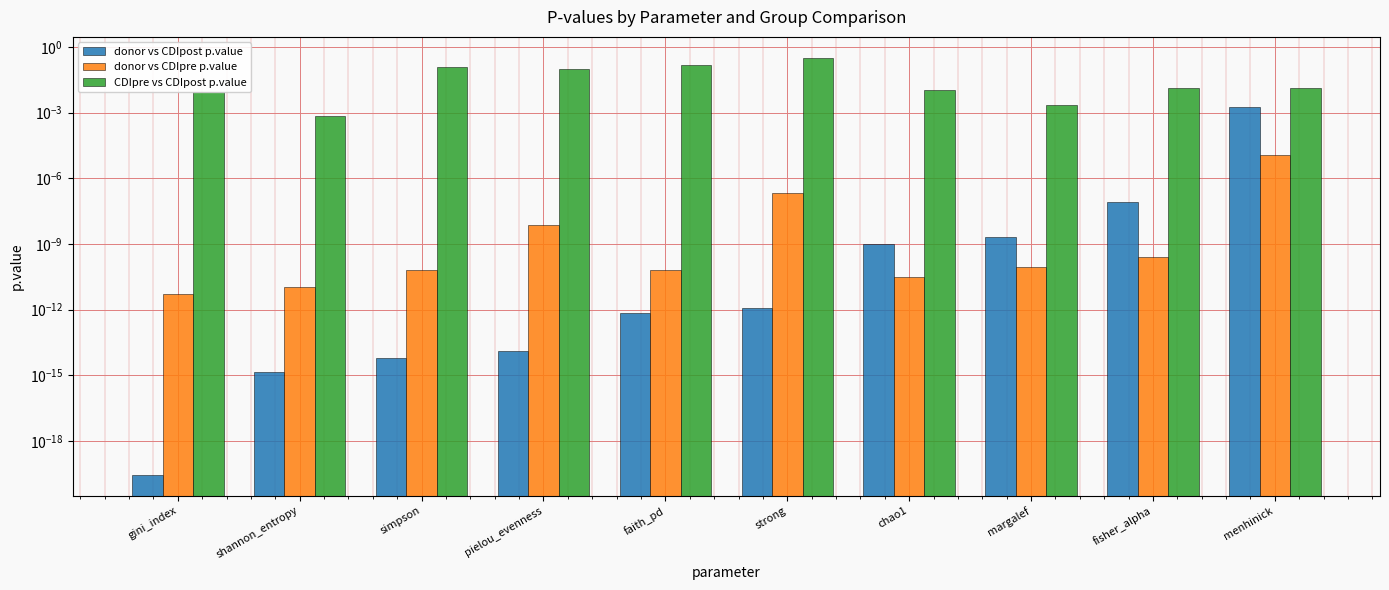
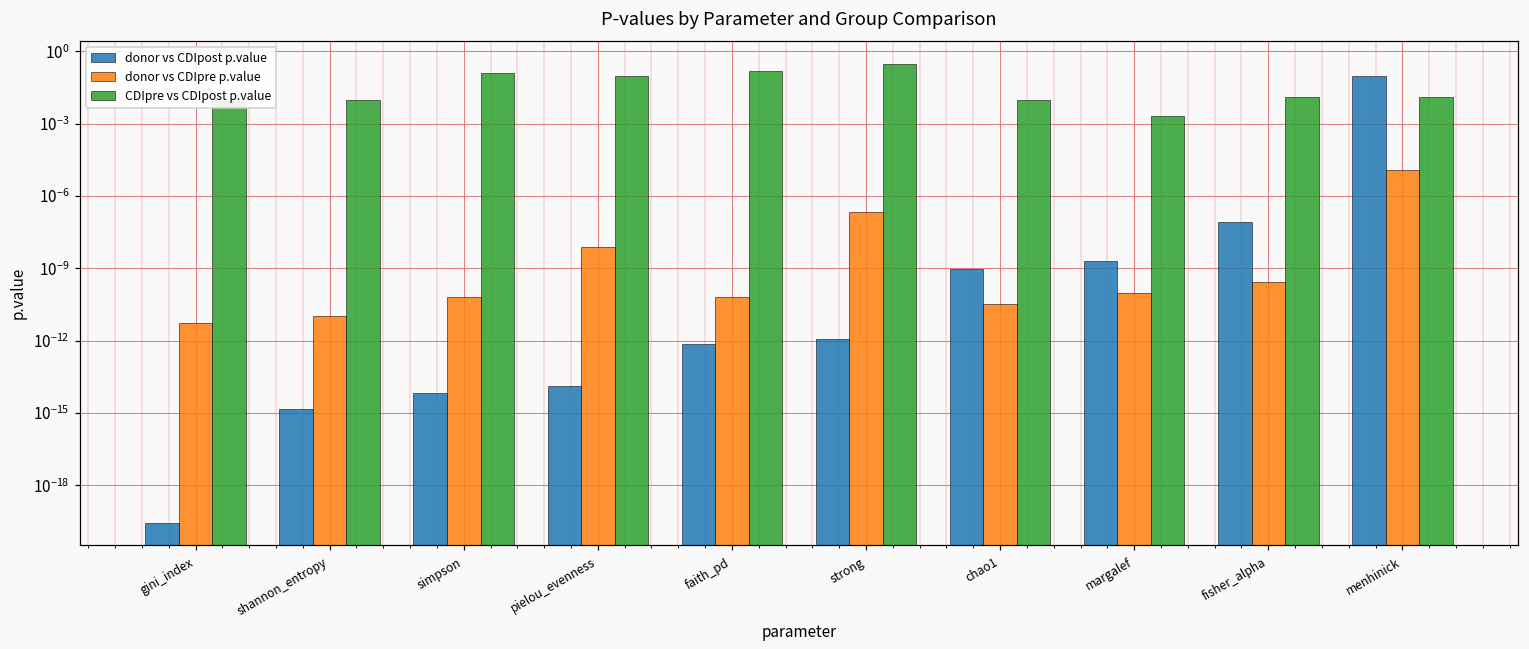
CDIpre vs CDIpost p.value, shannon_entropy: 0.0007 -> 0.009
donor vs CDIpost p.value, menhinick: 0.002 -> 0.09
